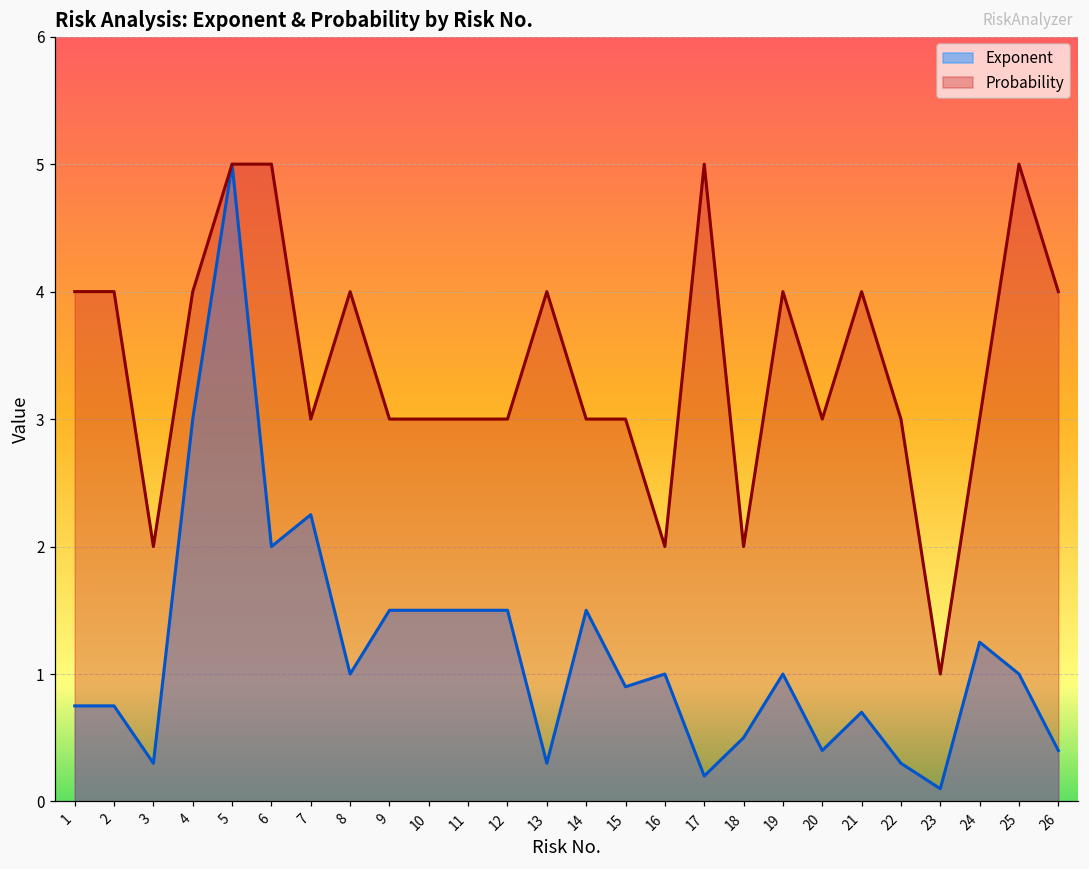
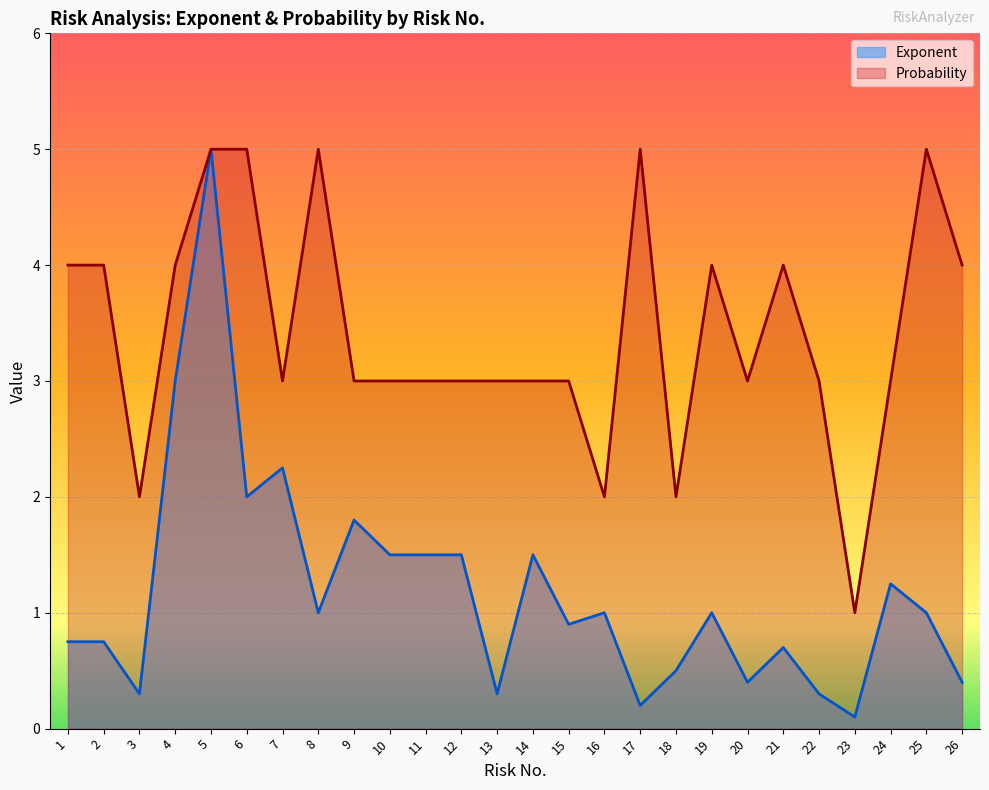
Probability, 8: 4 -> 5
Exponent, 9: 1.5 -> 1.8
Probability, 13: 4 -> 3
